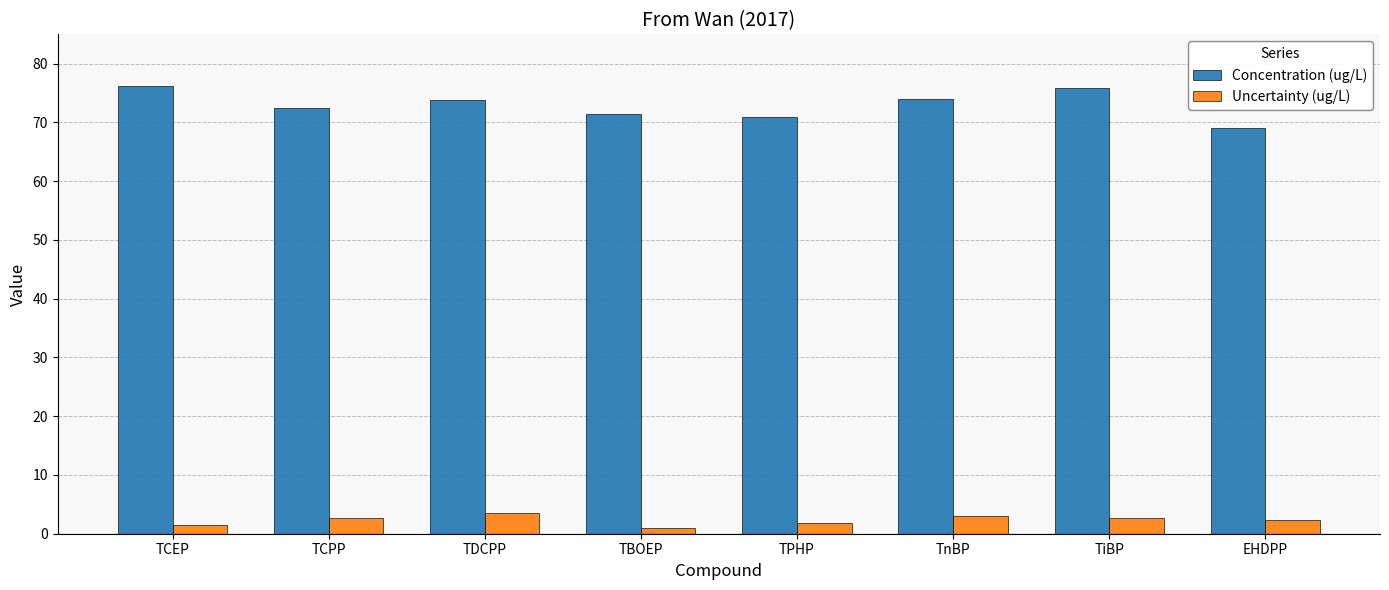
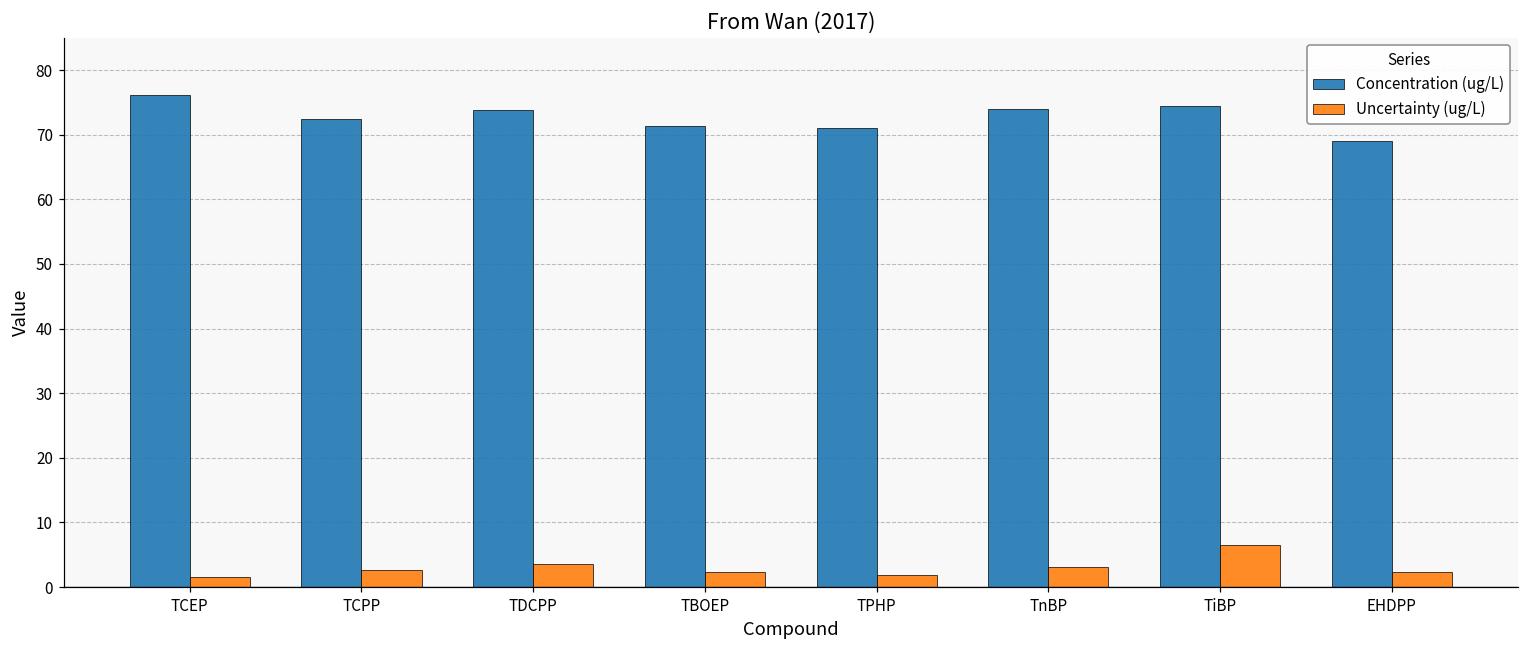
Uncertainty (ug/L), TBOEP: 1 -> 2
Concentration (ug/L), TiBP: 76 -> 74
Uncertainty (ug/L), TiBP: 3 -> 7
